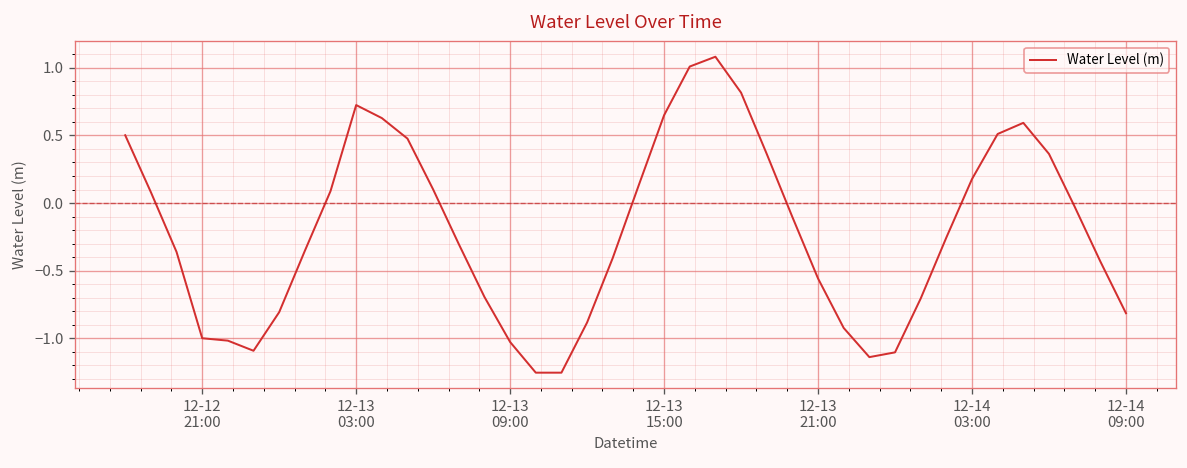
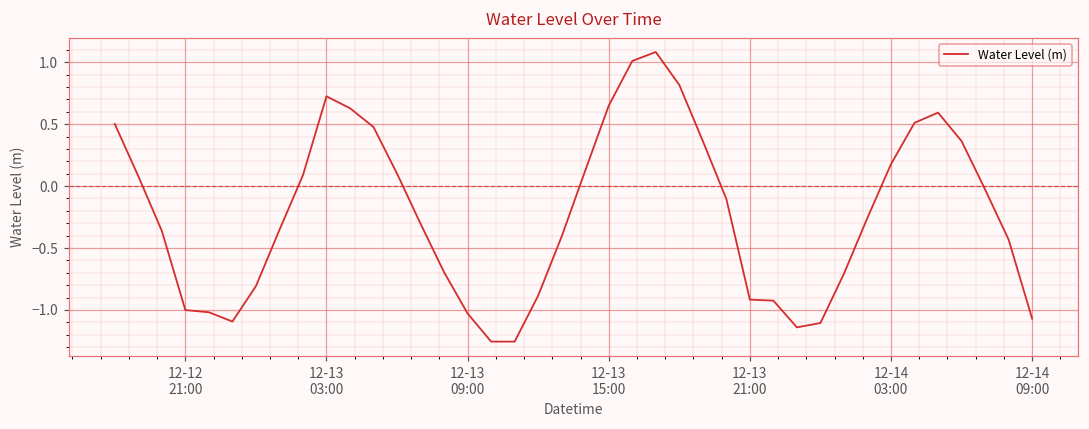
12-13 21:00: -0.56 -> -0.92
12-14 09:00: -0.82 -> -1.07
